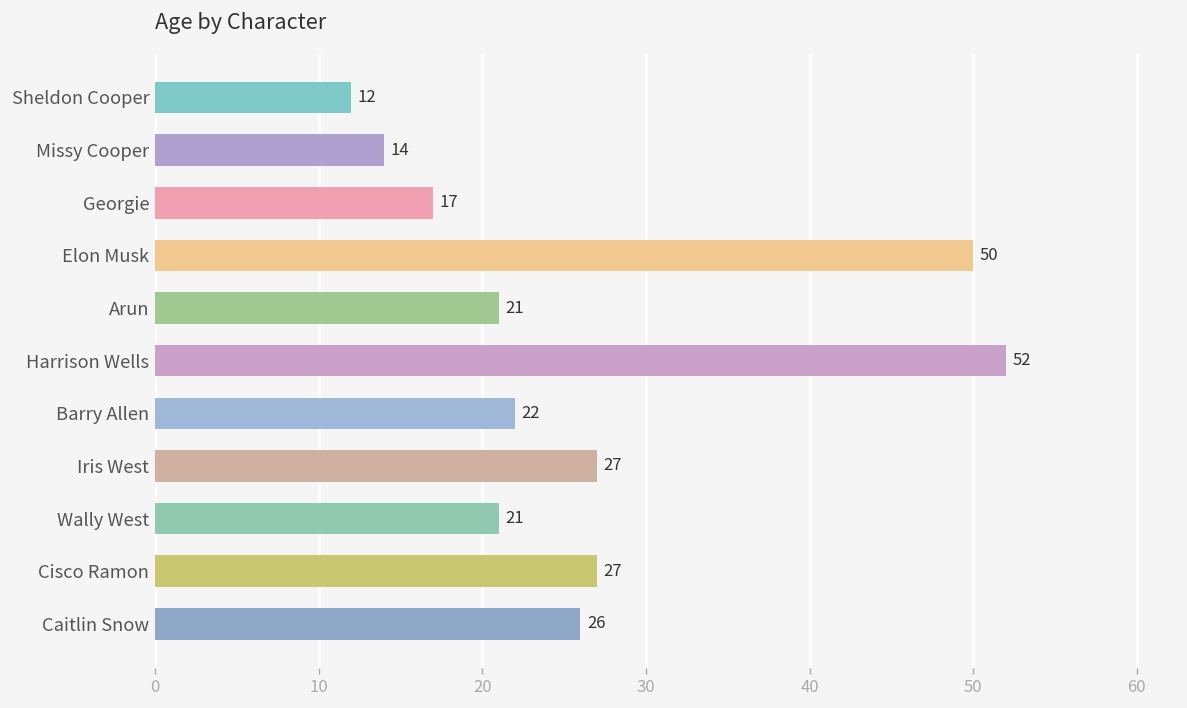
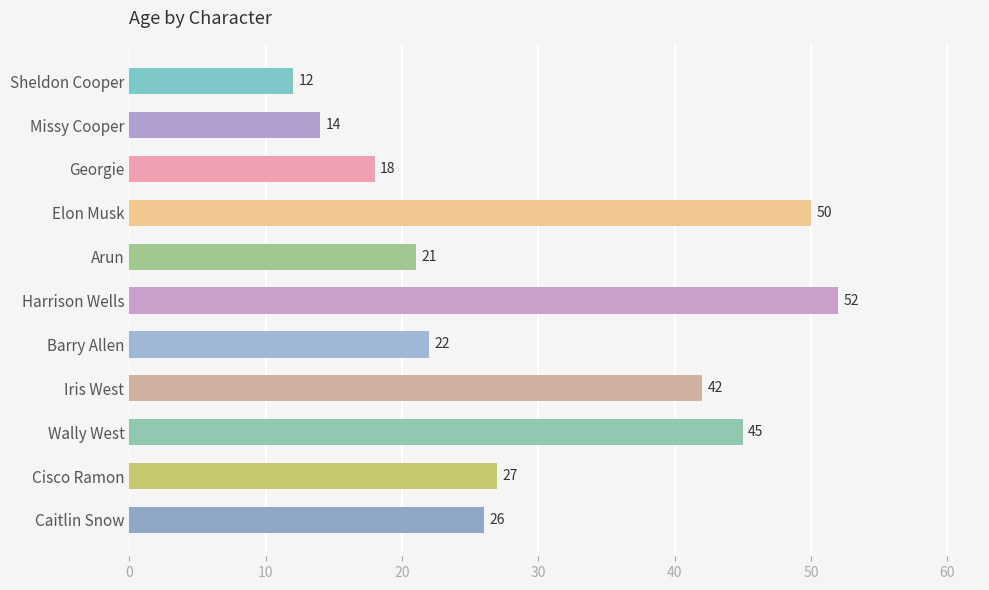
Georgie: 17 -> 18
Iris West: 27 -> 42
Wally West: 21 -> 45
